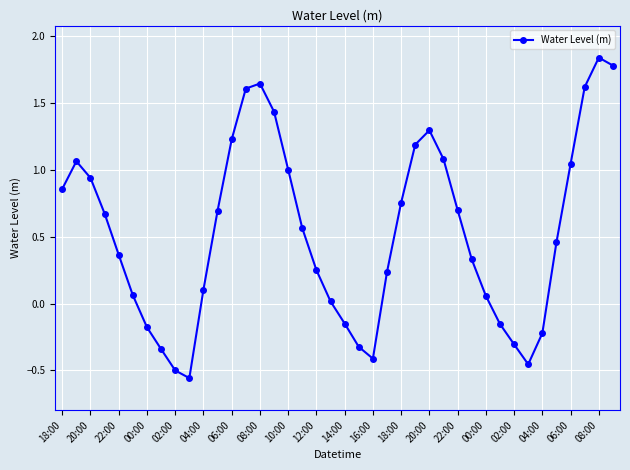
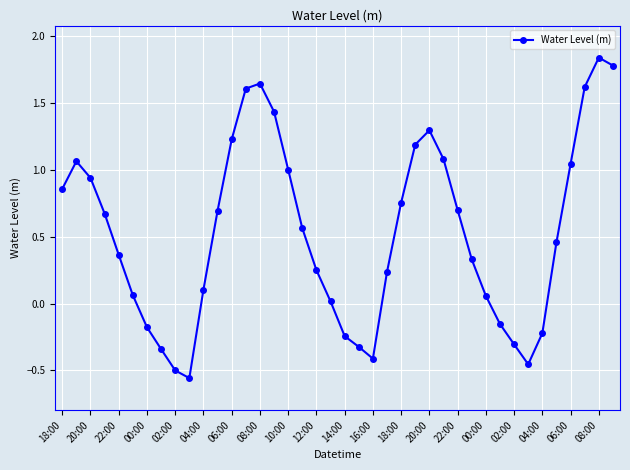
14:00: -0.15 -> -0.24
